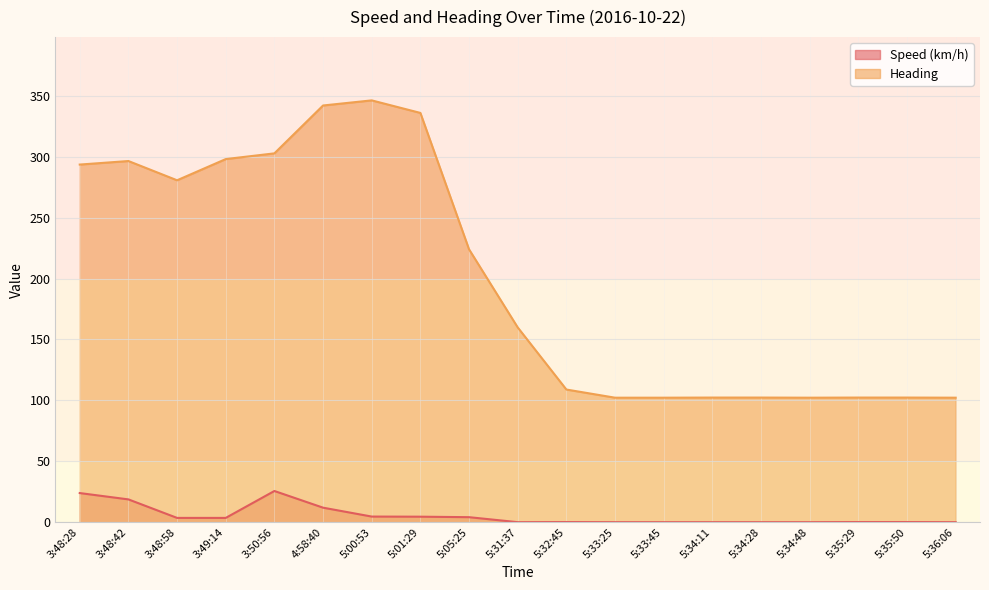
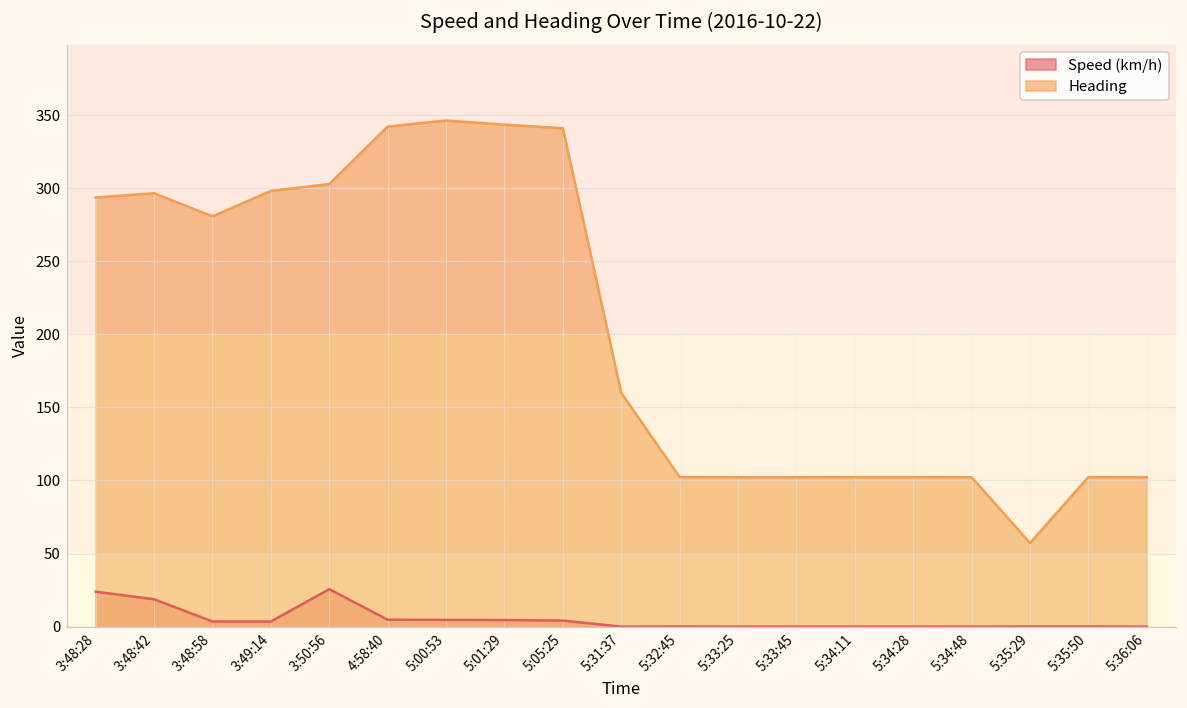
Speed (km/h), 4:58:40: 12 -> 5
Heading, 5:01:29: 336 -> 343
Heading, 5:05:25: 224 -> 341
Heading, 5:32:45: 109 -> 102
Heading, 5:35:29: 102 -> 57
